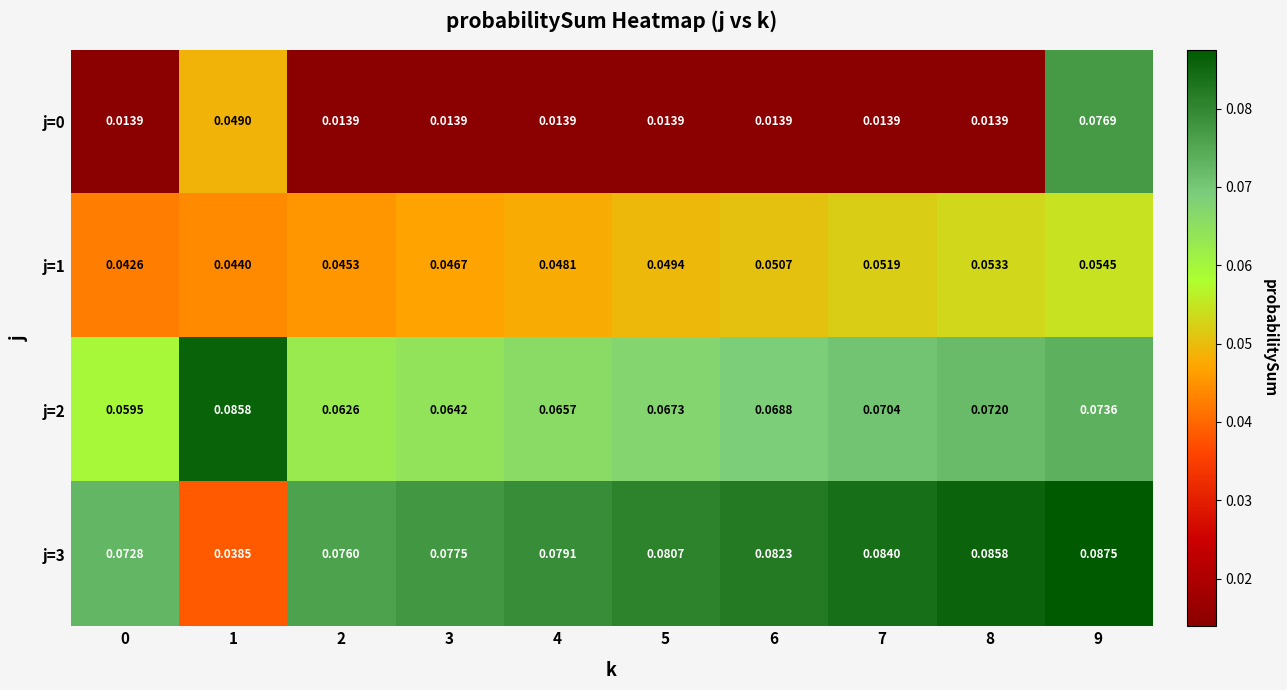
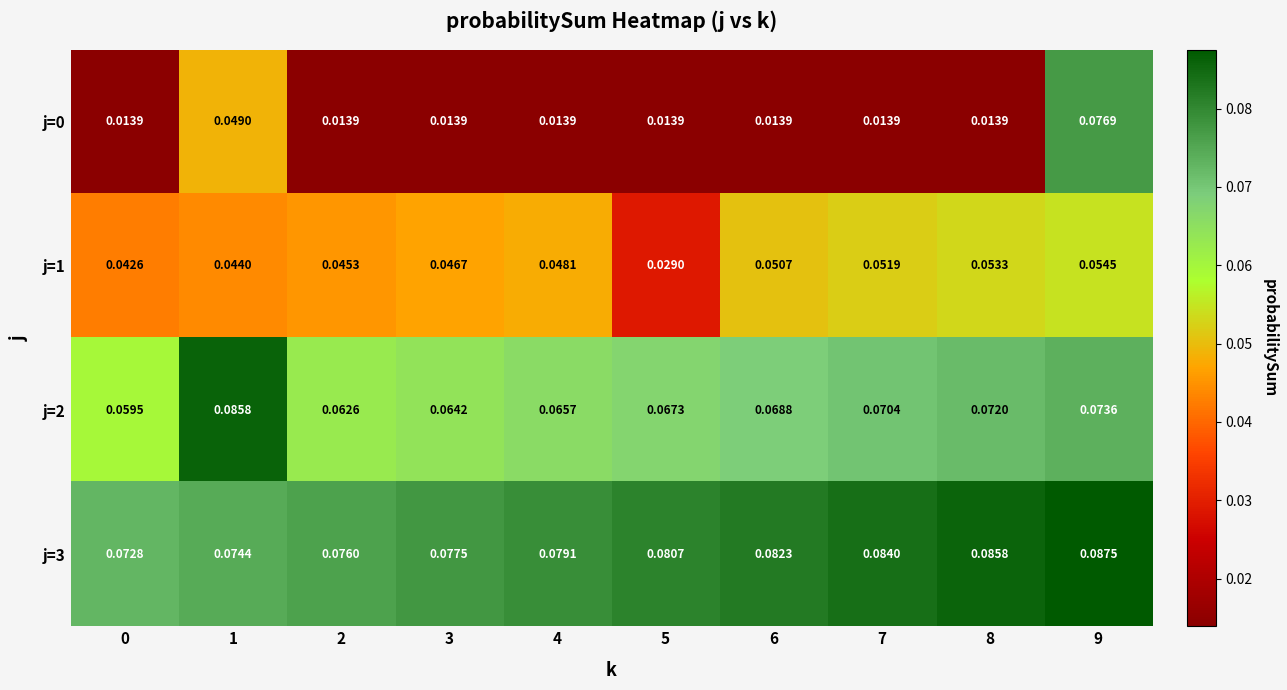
j=1, 5: 0.0494 -> 0.0290
j=3, 1: 0.0385 -> 0.0744
